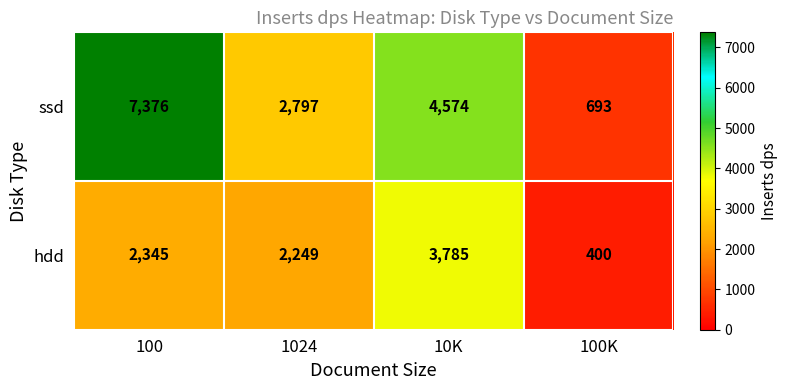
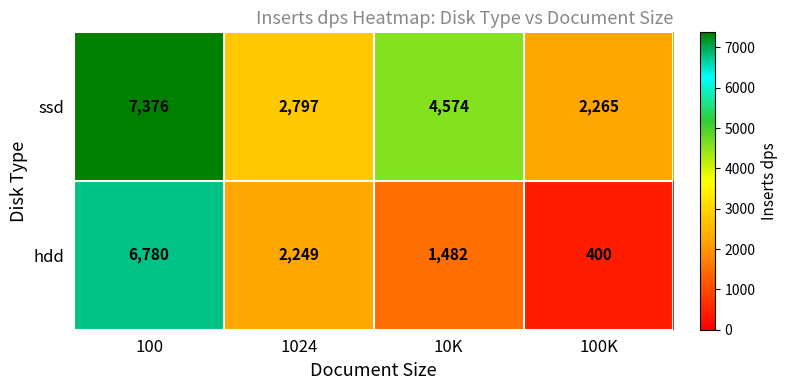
ssd, 100K: 693 -> 2,265
hdd, 100: 2,345 -> 6,780
hdd, 10K: 3,785 -> 1,482
